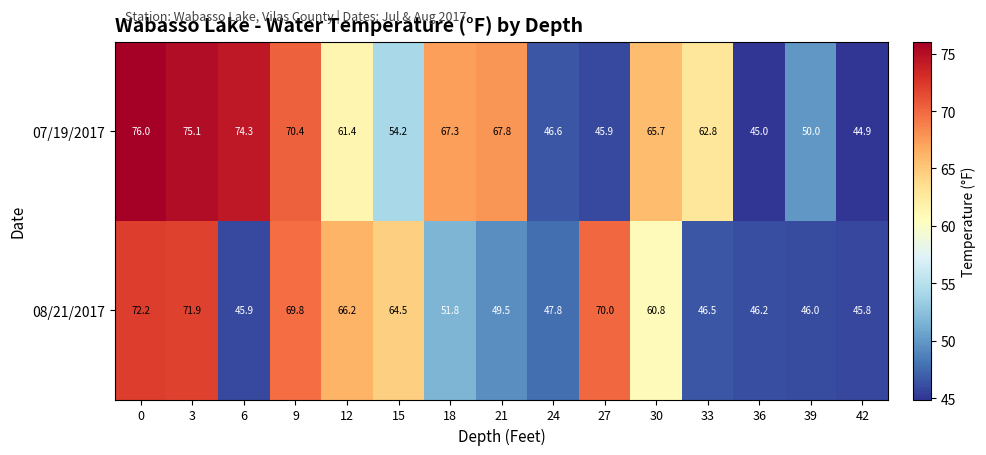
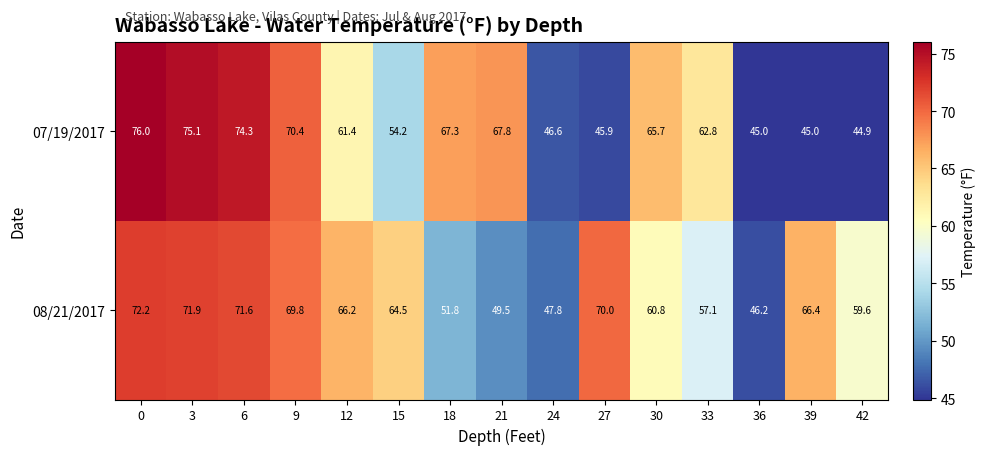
07/19/2017, 39: 50.0 -> 45.0
08/21/2017, 6: 45.9 -> 71.6
08/21/2017, 33: 46.5 -> 57.1
08/21/2017, 39: 46.0 -> 66.4
08/21/2017, 42: 45.8 -> 59.6
